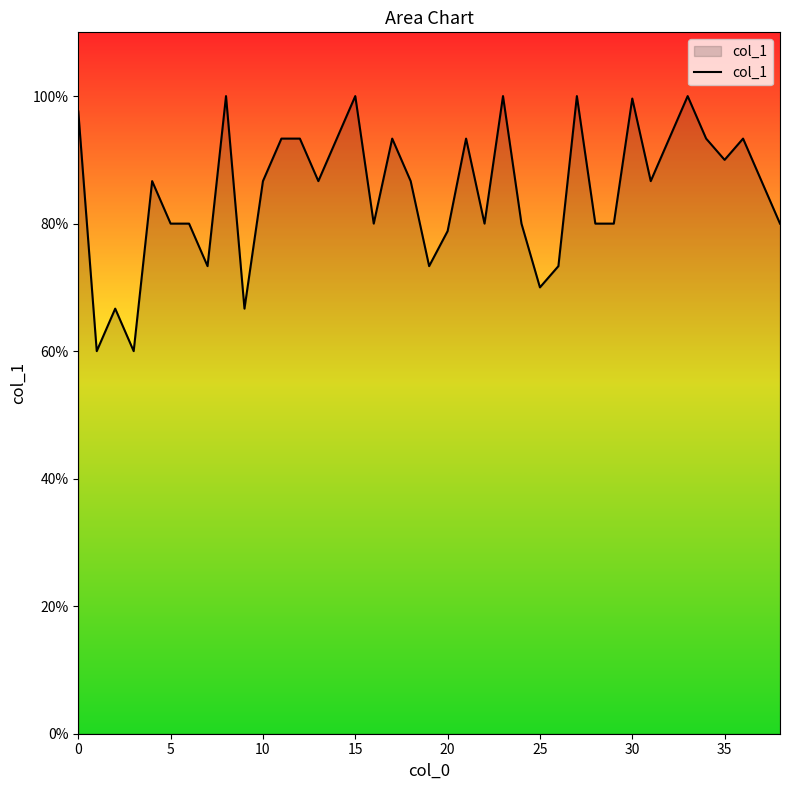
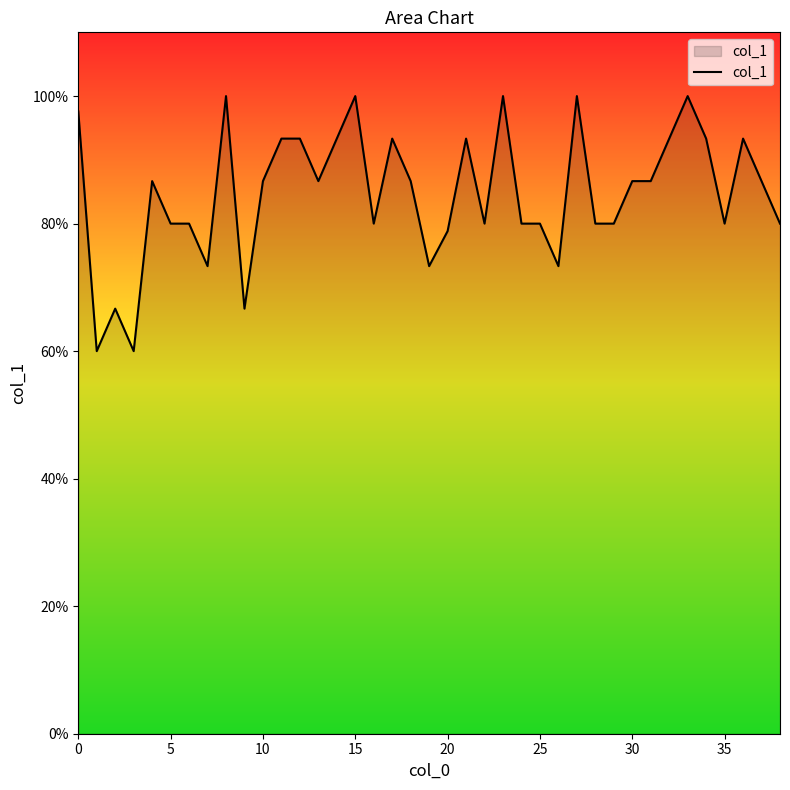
25: 70% -> 80%
30: 100% -> 87%
35: 90% -> 80%
